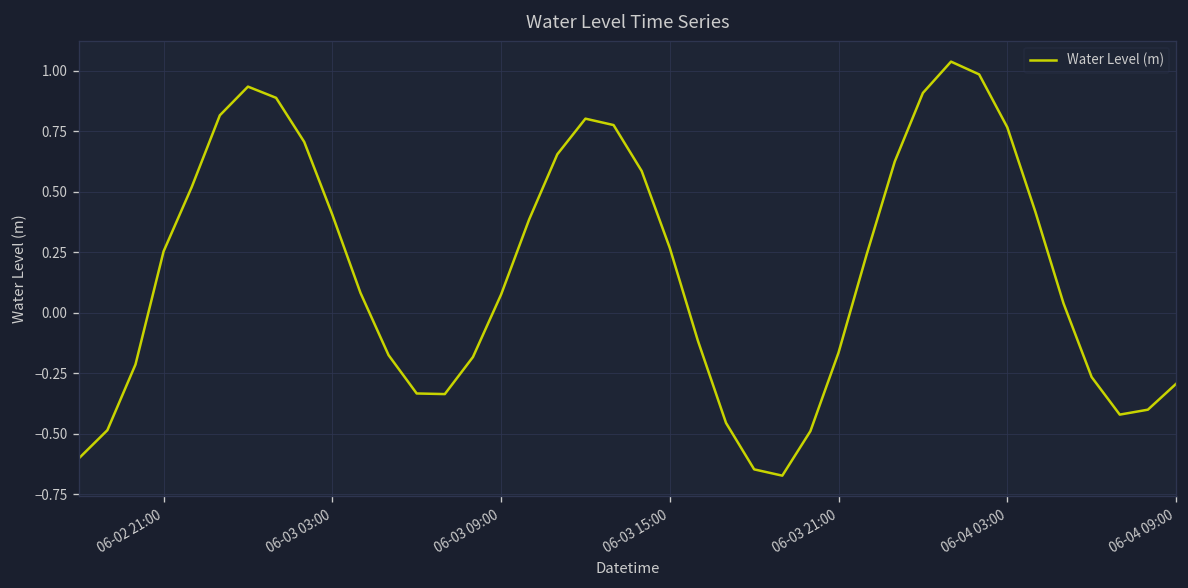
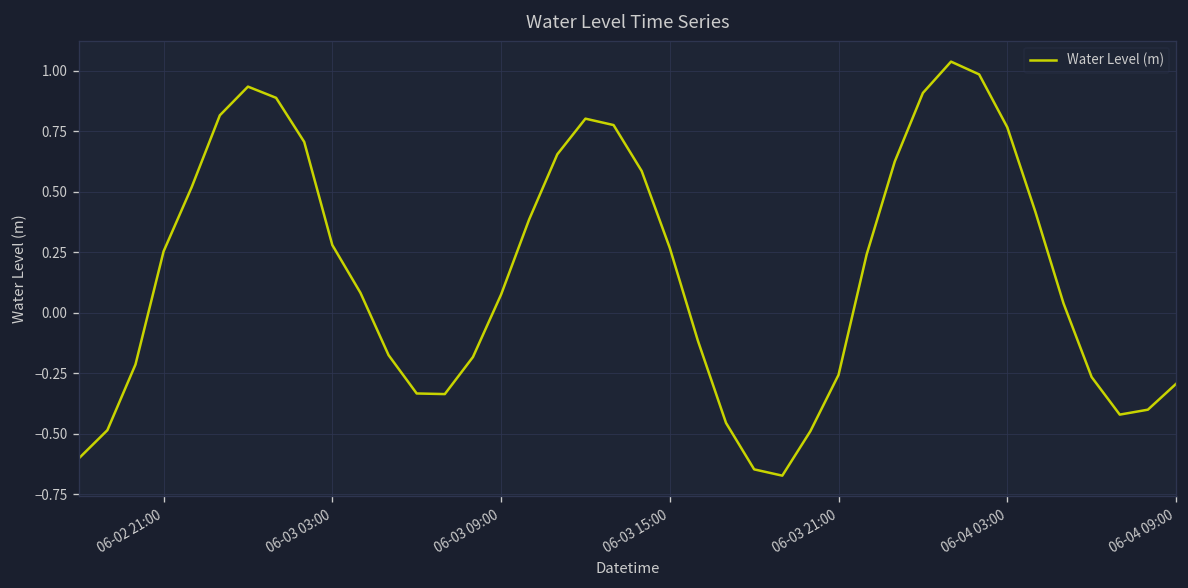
06-03 03:00: 0.41 -> 0.28
06-03 21:00: -0.16 -> -0.26
